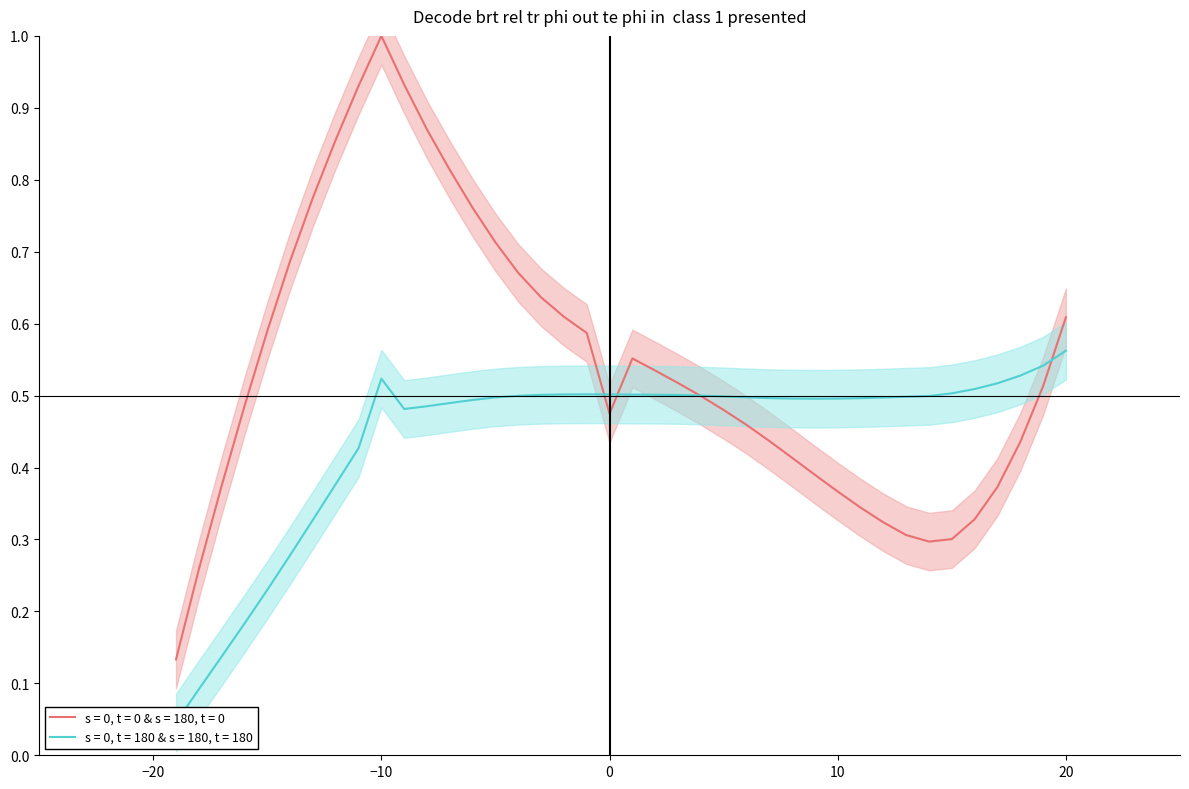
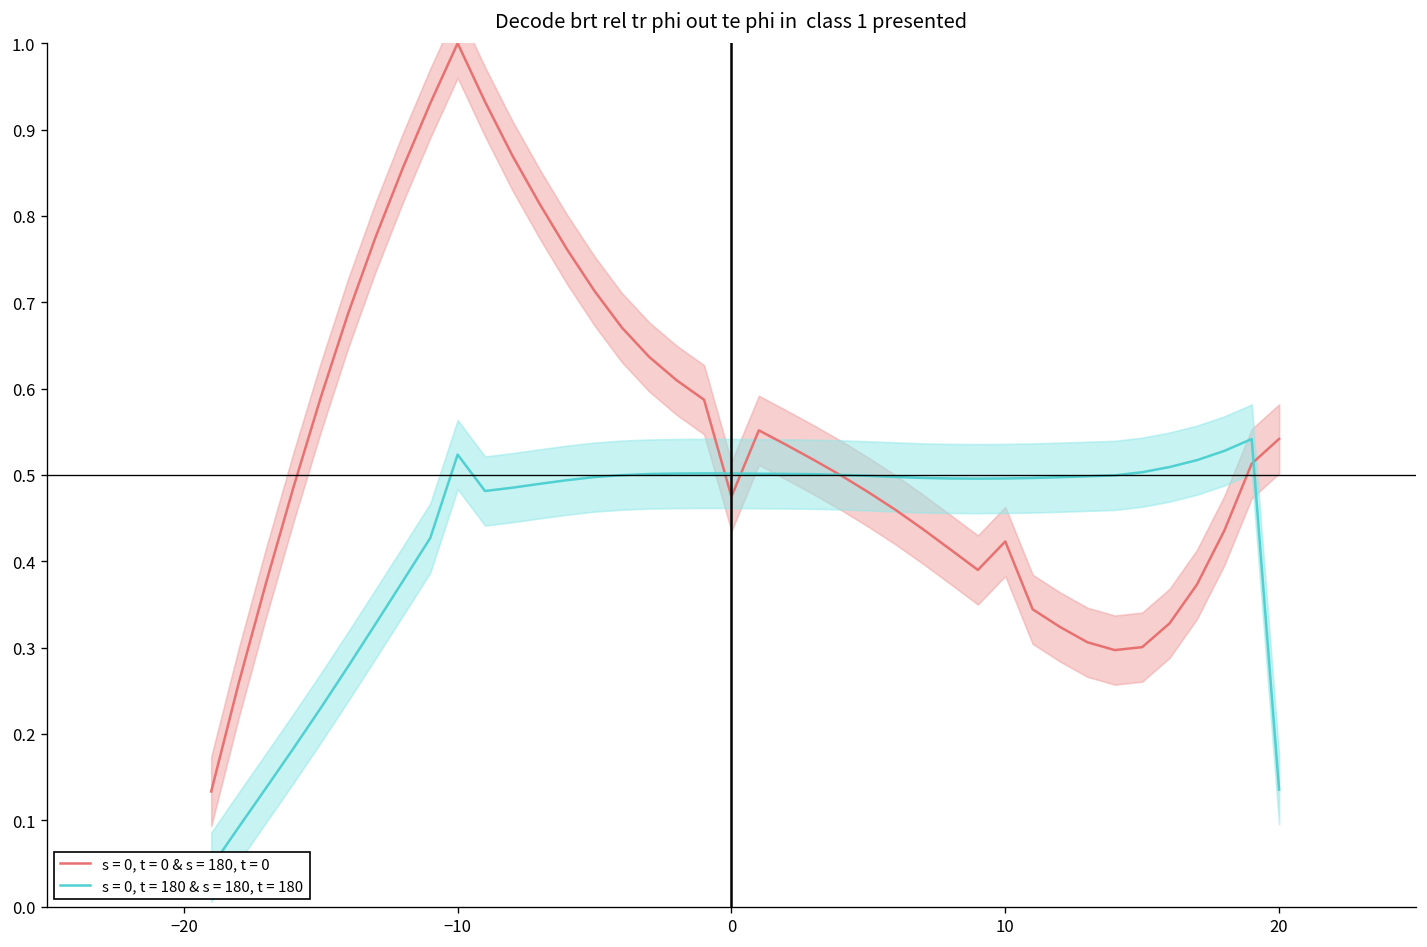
s = 0, t = 0 & s = 180, t = 0, 10: 0.37 -> 0.42
s = 0, t = 0 & s = 180, t = 0, 20: 0.61 -> 0.54
s = 0, t = 180 & s = 180, t = 180, 20: 0.56 -> 0.14
